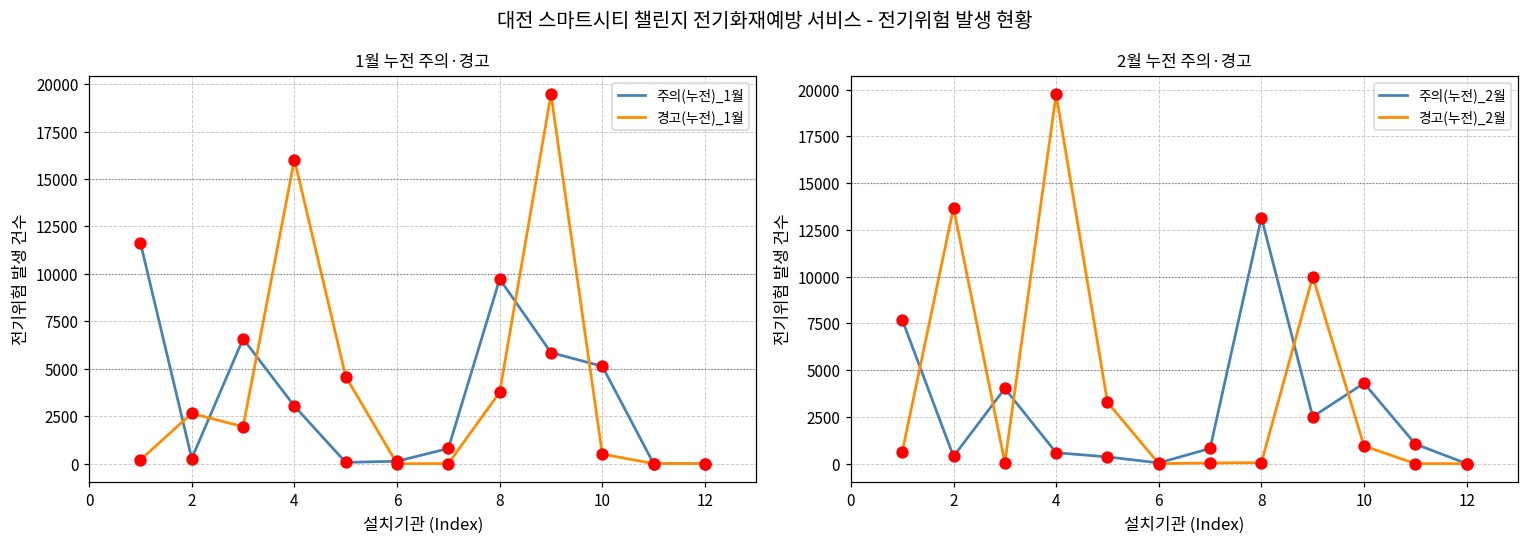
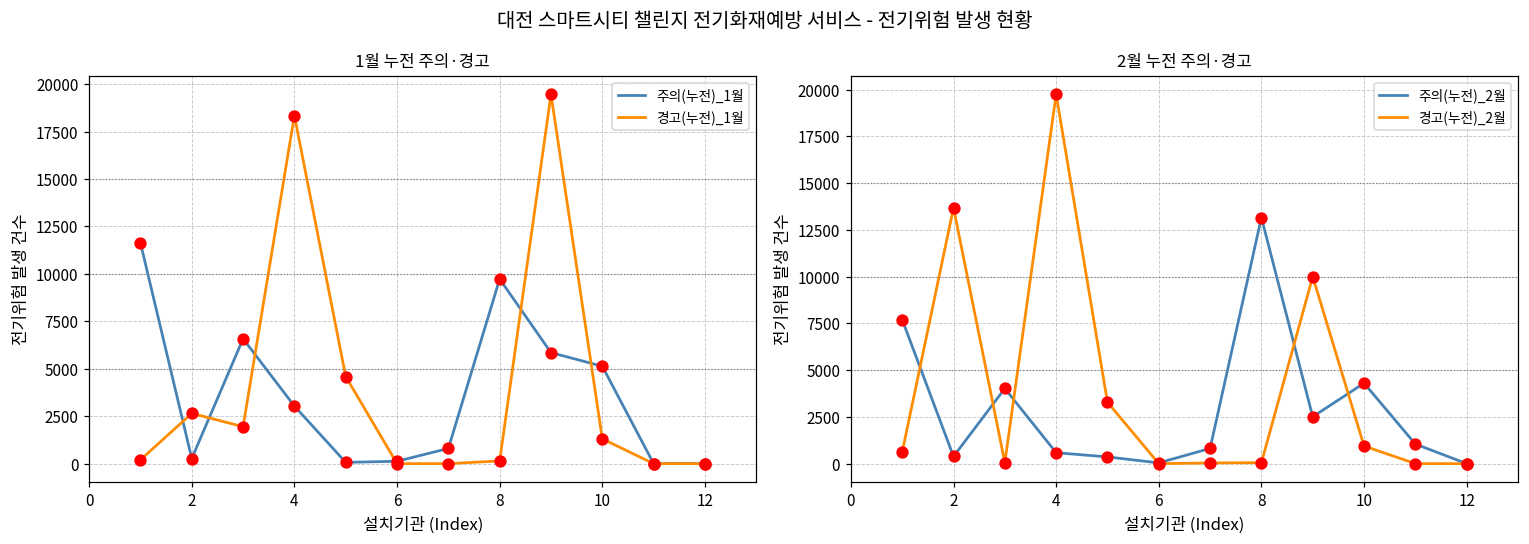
1월 누전 주의·경고, 경고(누전)_1월, 4: 16000 -> 18300
1월 누전 주의·경고, 경고(누전)_1월, 8: 3800 -> 100
1월 누전 주의·경고, 경고(누전)_1월, 10: 500 -> 1300
